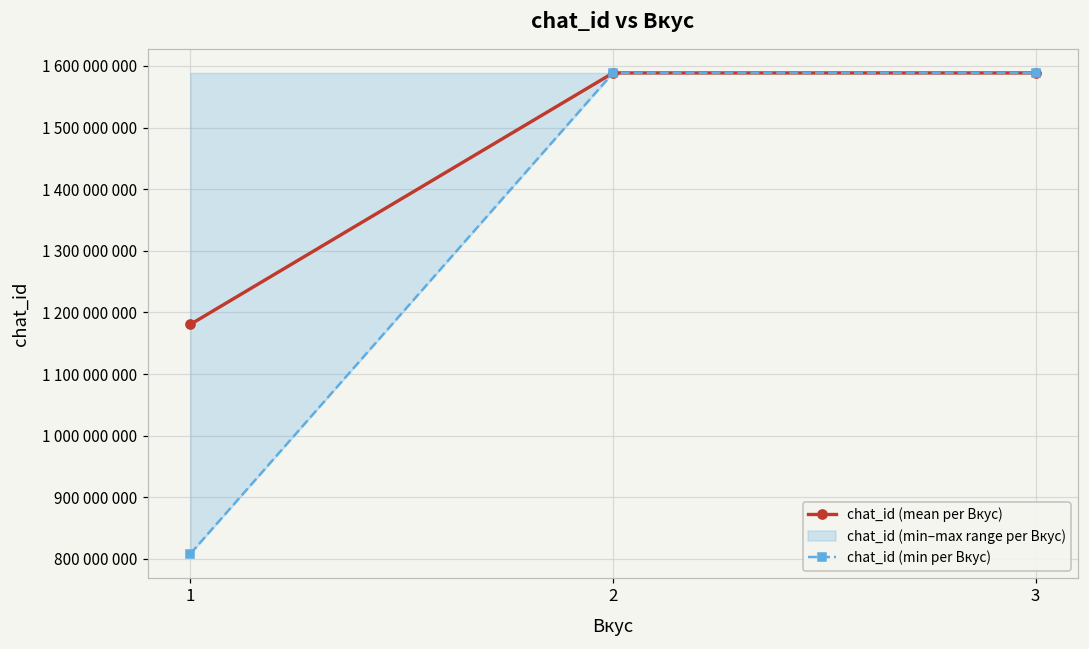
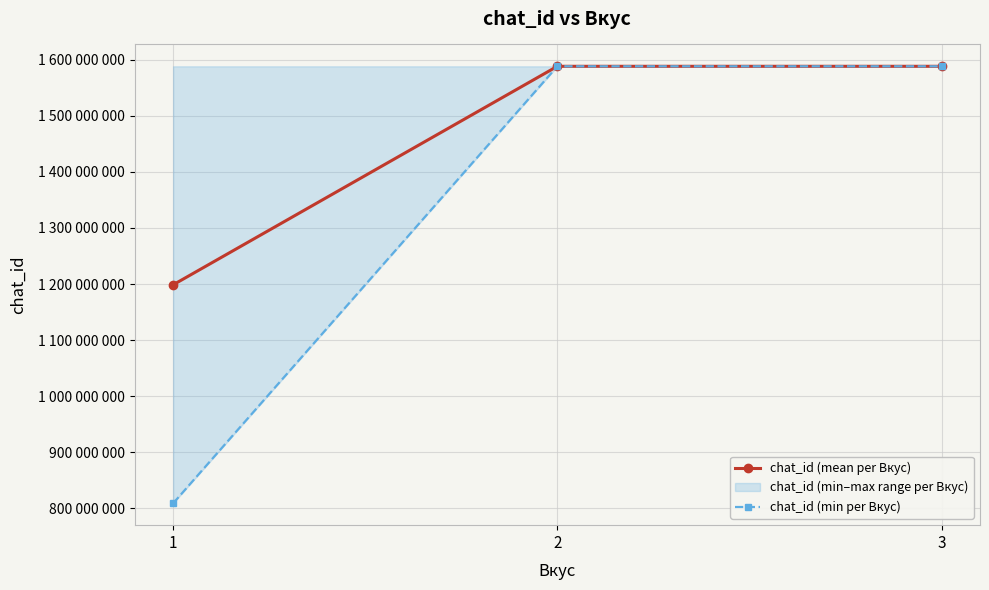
chat_id (mean per Вкус), 1: 1180000000 -> 1200000000
